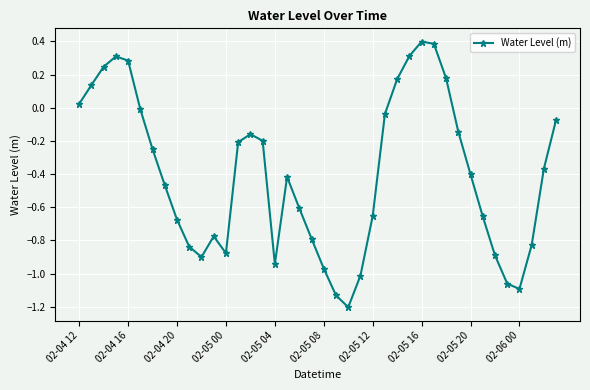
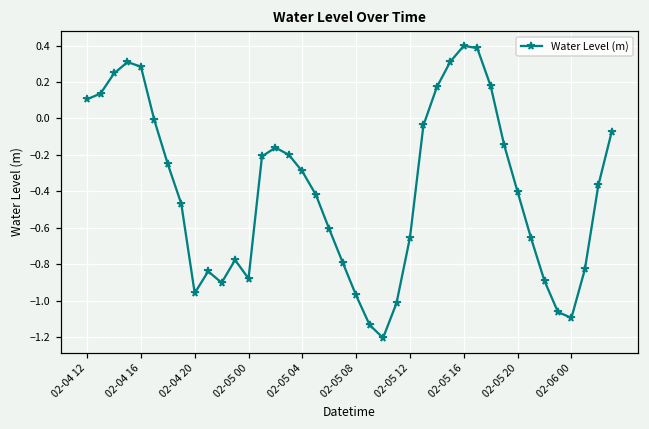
02-04 12: 0.02 -> 0.11
02-04 20: -0.68 -> -0.96
02-05 04: -0.94 -> -0.29
